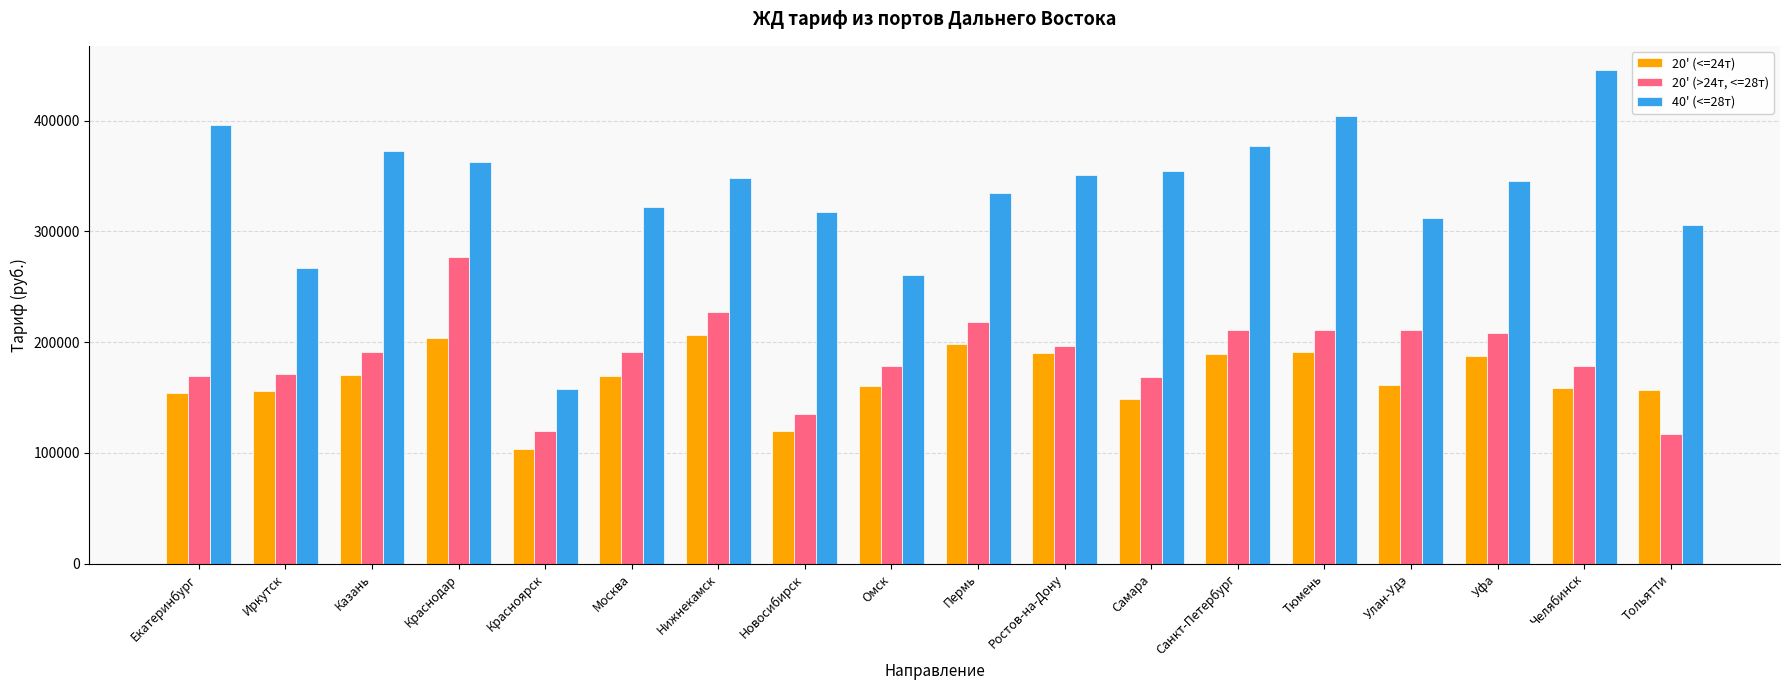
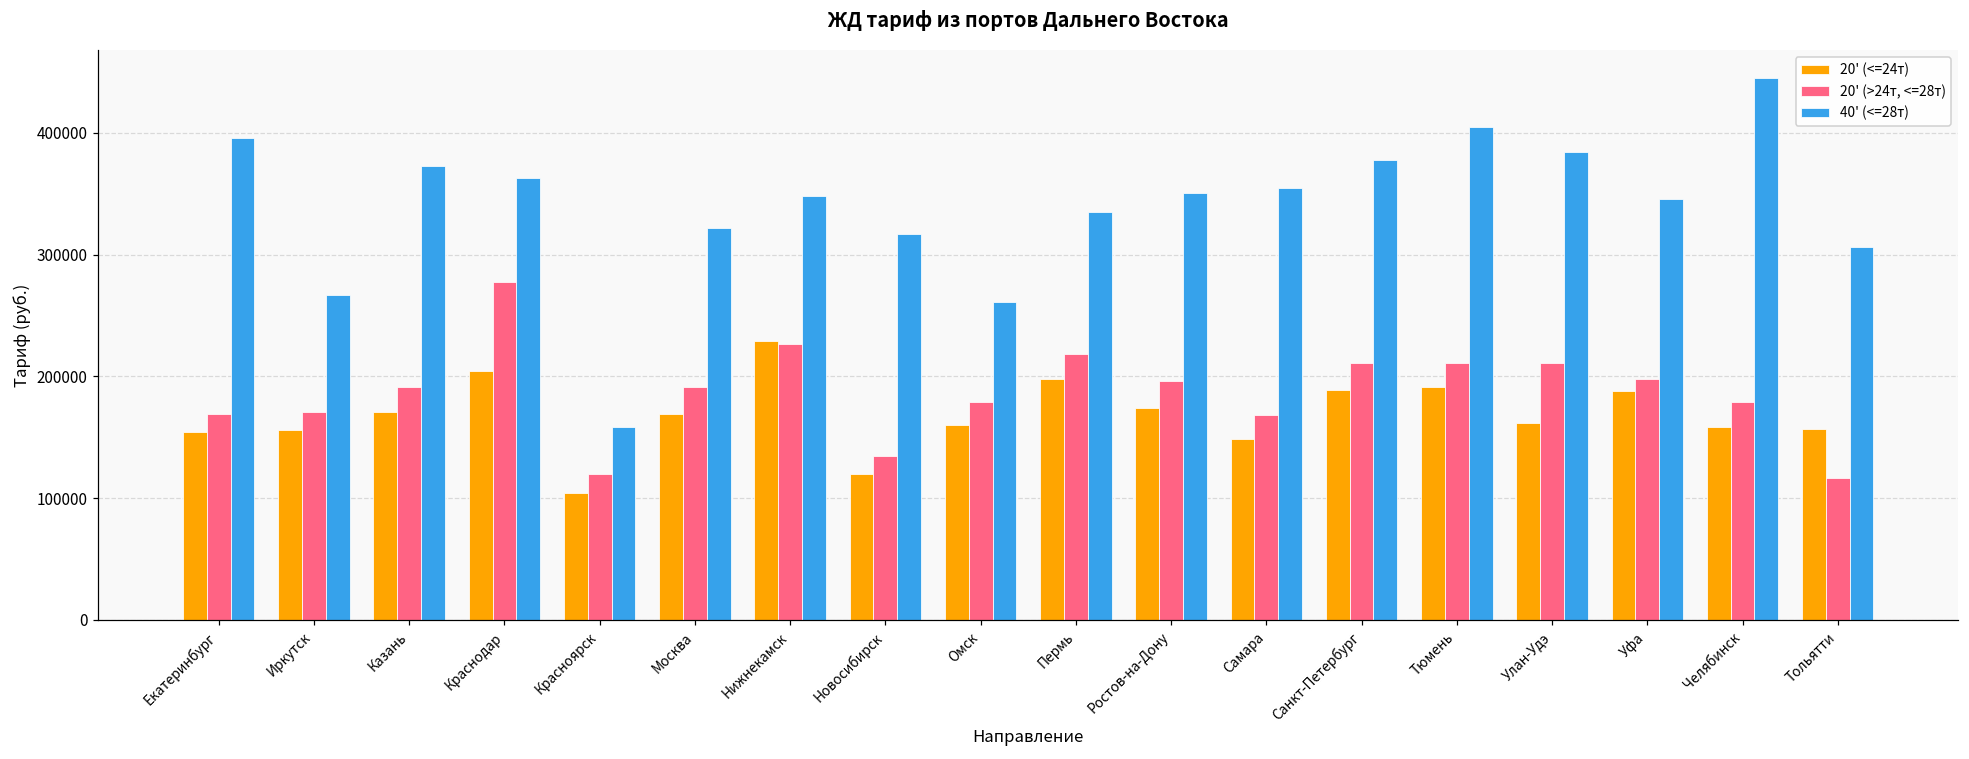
20' (<=24т), Нижнекамск: 206000 -> 229000
20' (<=24т), Ростов-на-Дону: 190000 -> 174000
40' (<=28т), Улан-Удэ: 312000 -> 385000
20' (>24т, <=28т), Уфа: 208000 -> 198000
